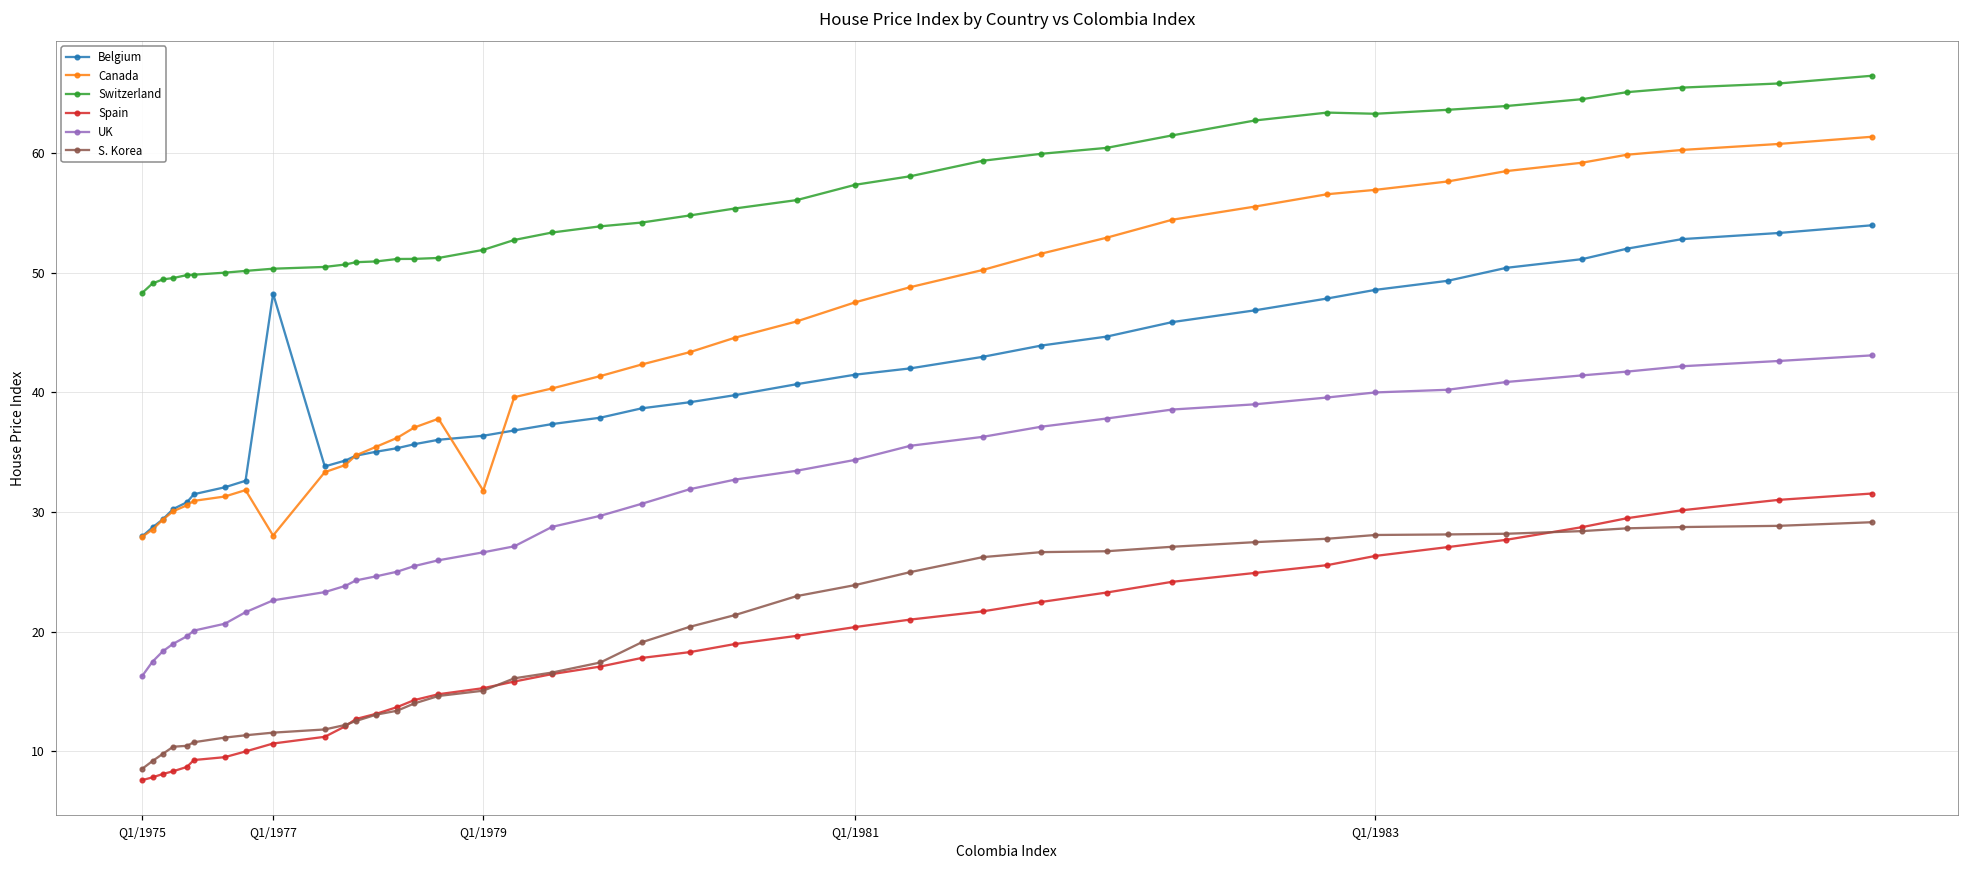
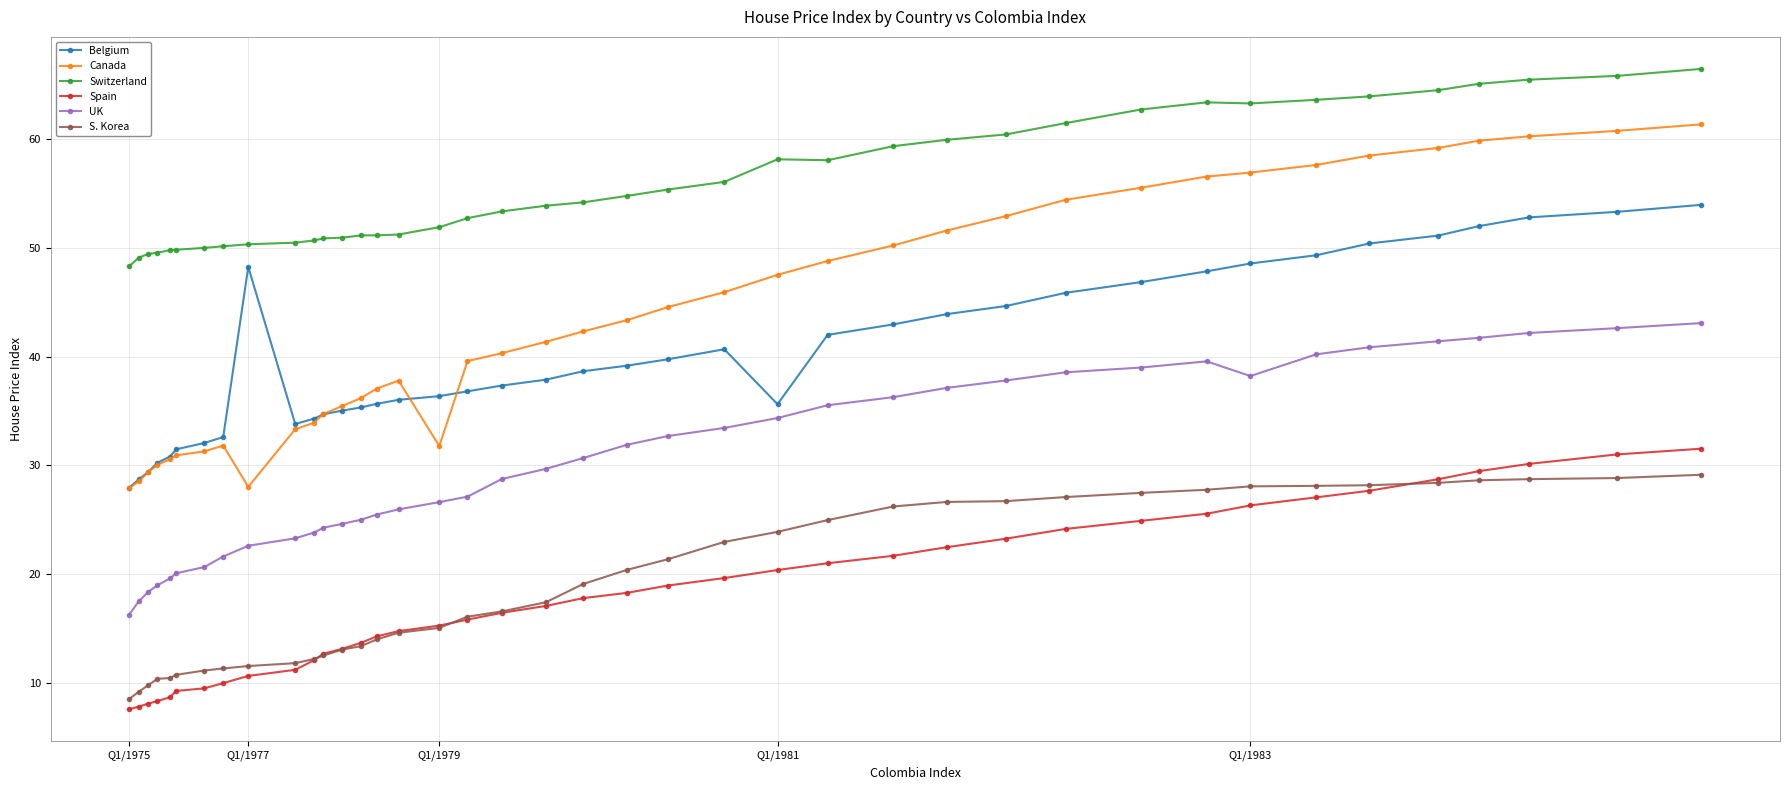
Belgium, Q1/1981: 41.5 -> 35.6
Switzerland, Q1/1981: 57.4 -> 58.2
UK, Q1/1983: 40.0 -> 38.2
